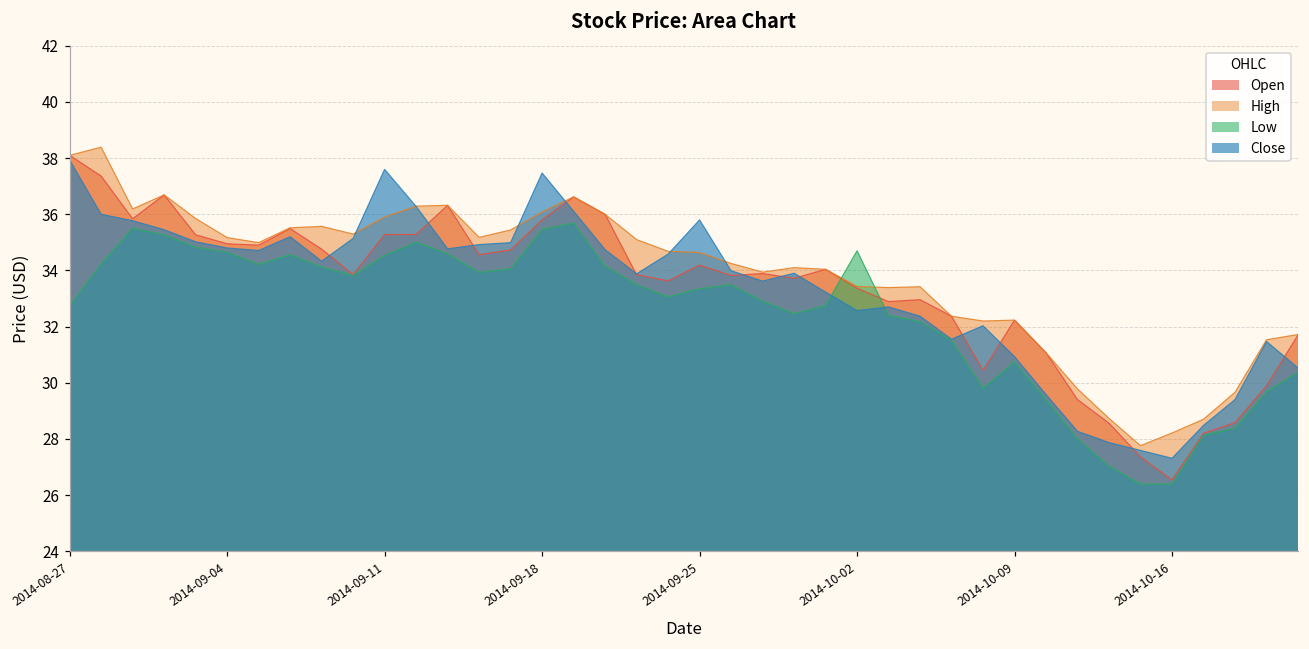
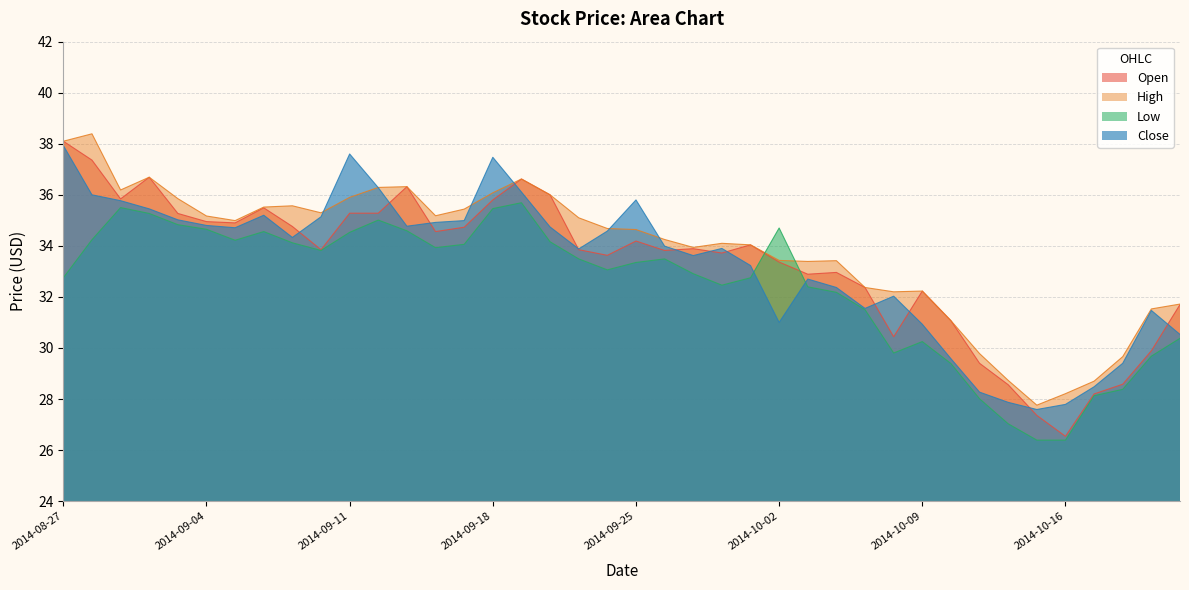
Close, 2014-10-02: 32.6 -> 31.0
Low, 2014-10-09: 30.7 -> 30.3
Close, 2014-10-16: 27.3 -> 27.8
